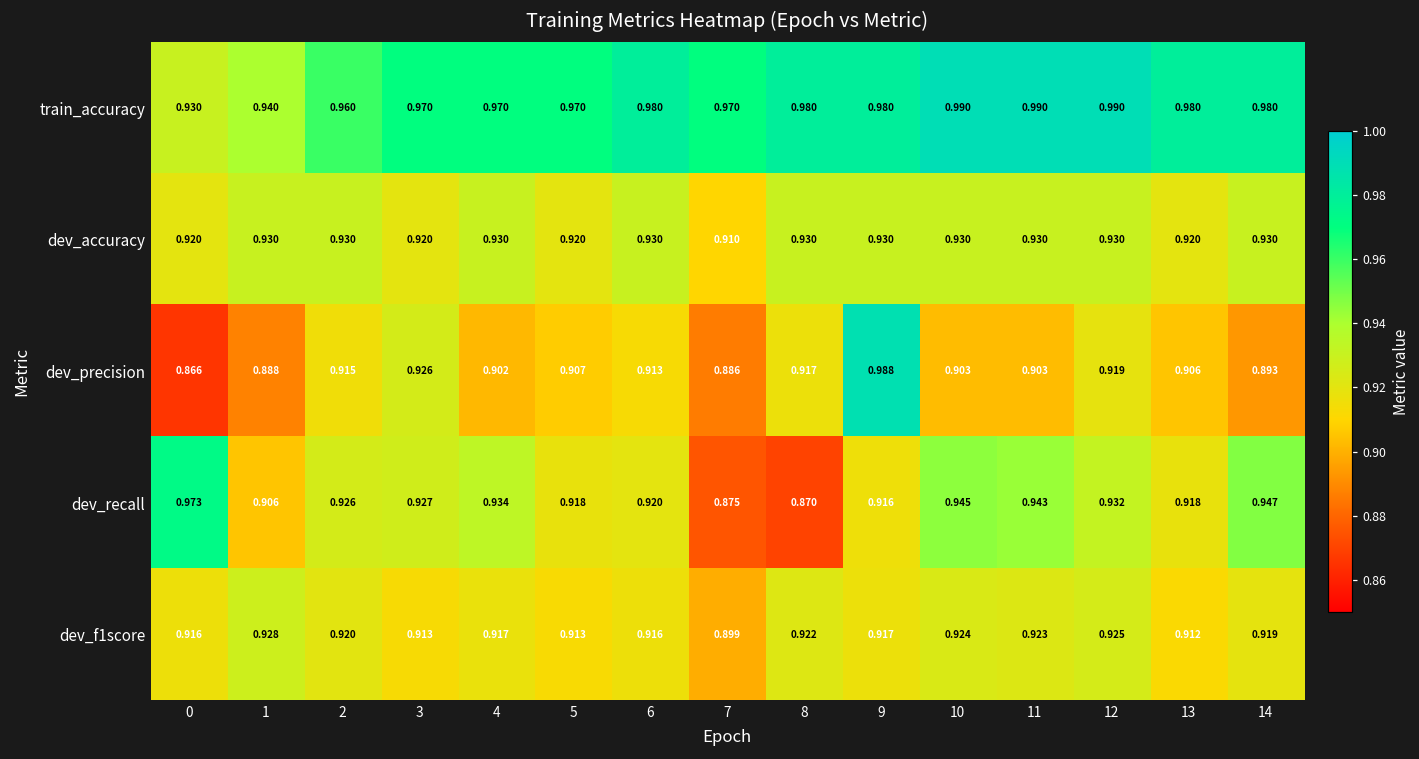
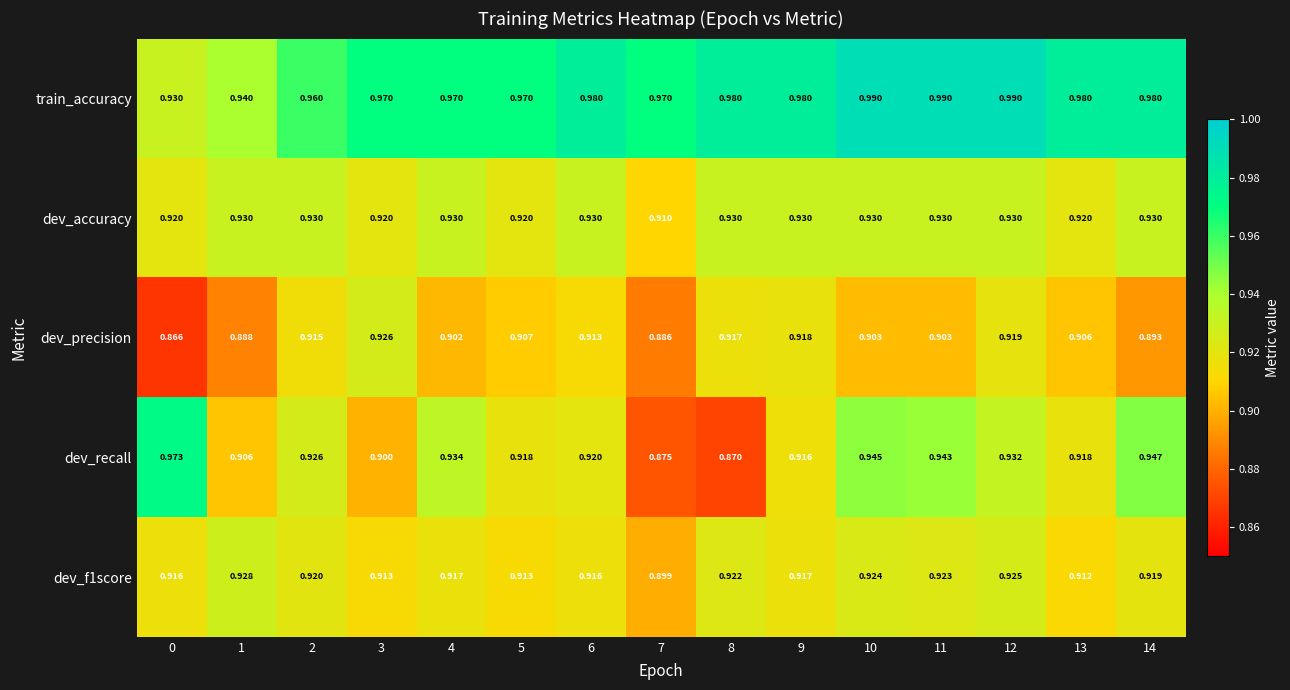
dev_precision, 9: 0.988 -> 0.918
dev_recall, 3: 0.927 -> 0.900
